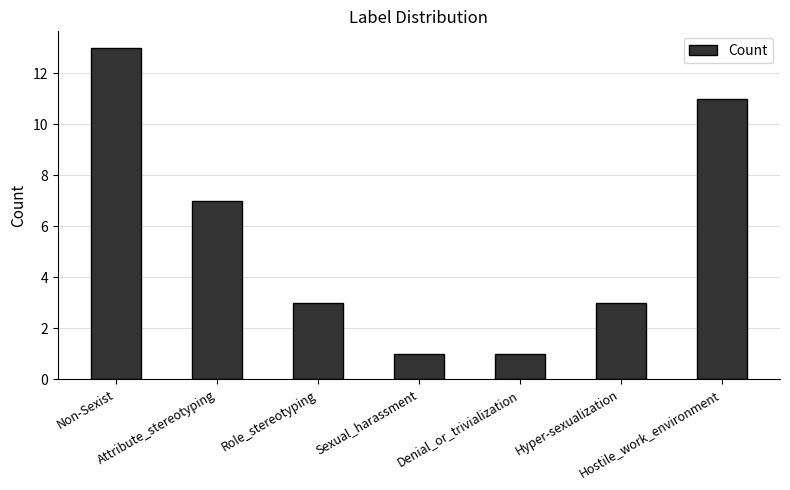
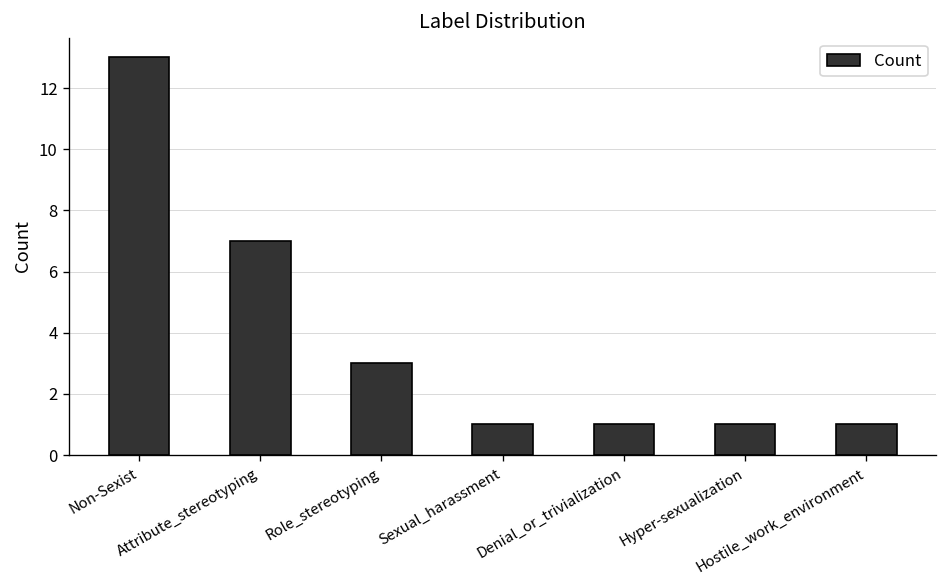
Hyper-sexualization: 3 -> 1
Hostile_work_environment: 11 -> 1
